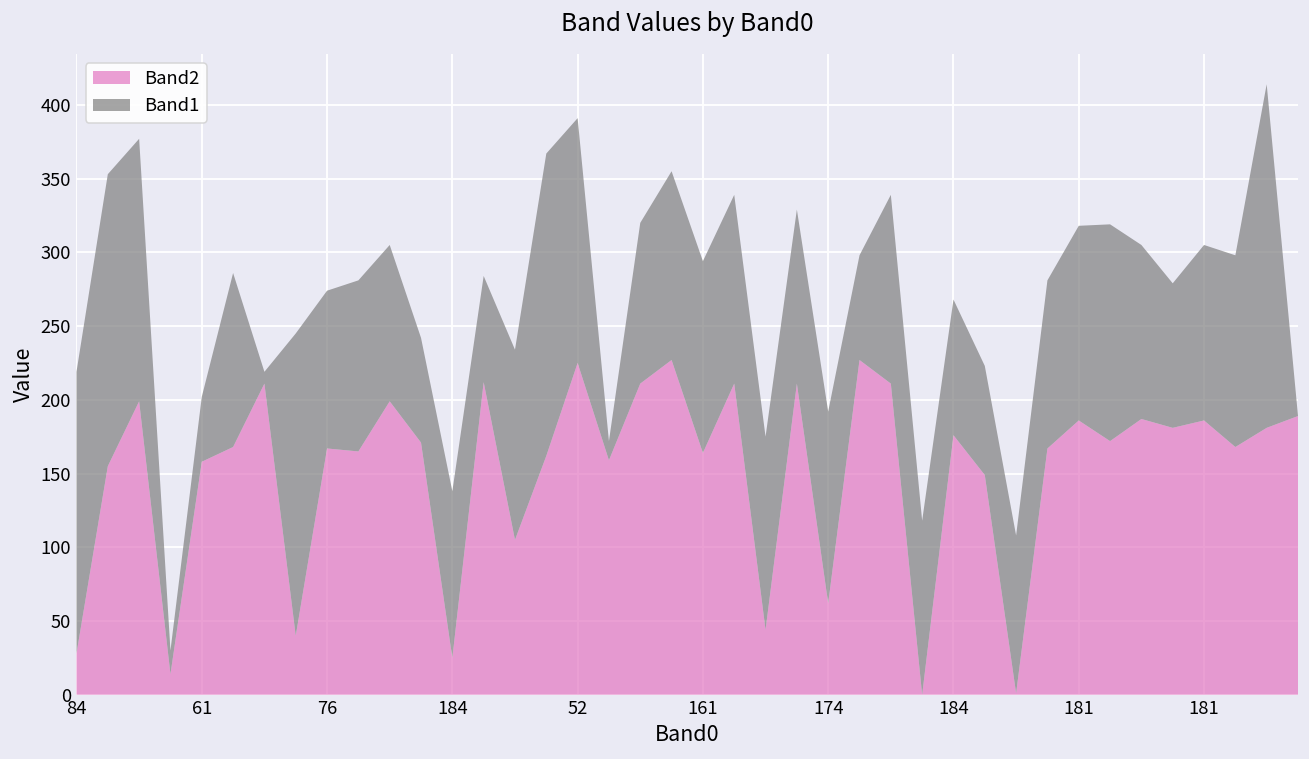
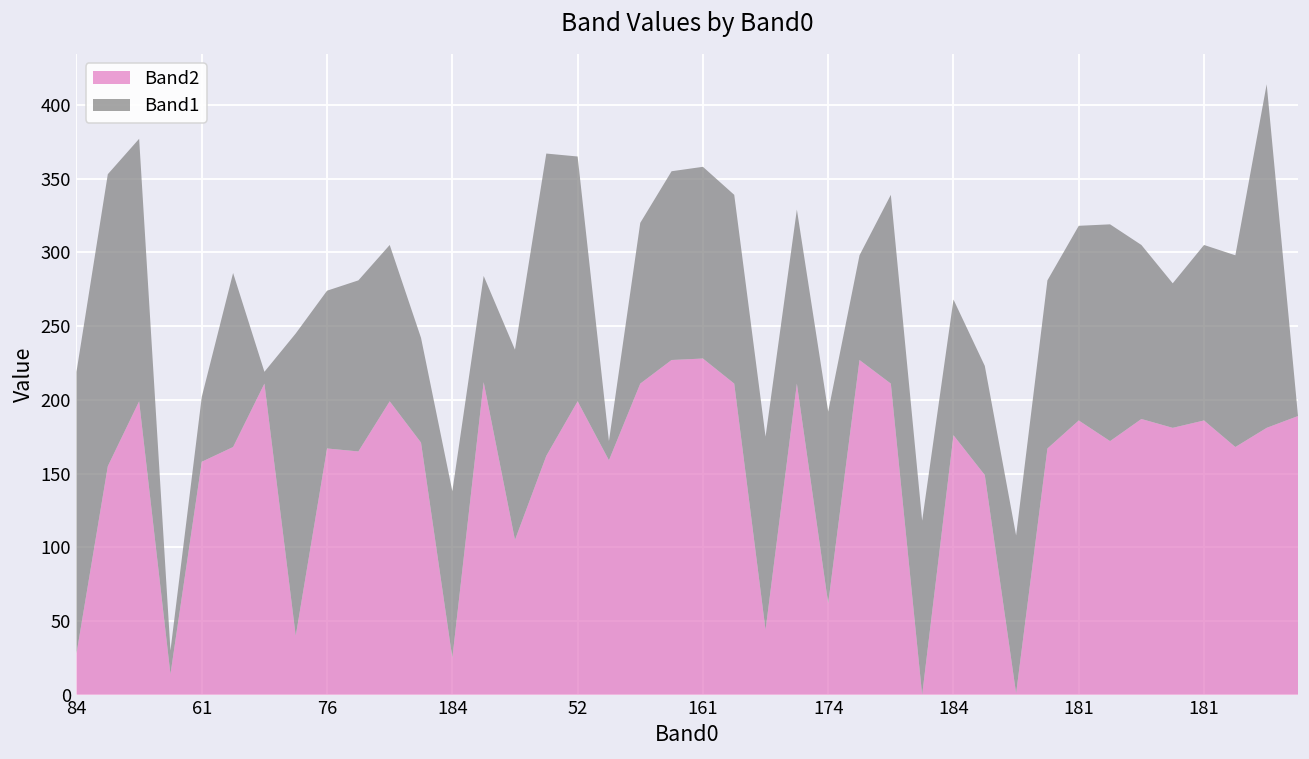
Band2, 52: 225 -> 199
Band2, 161: 164 -> 228
